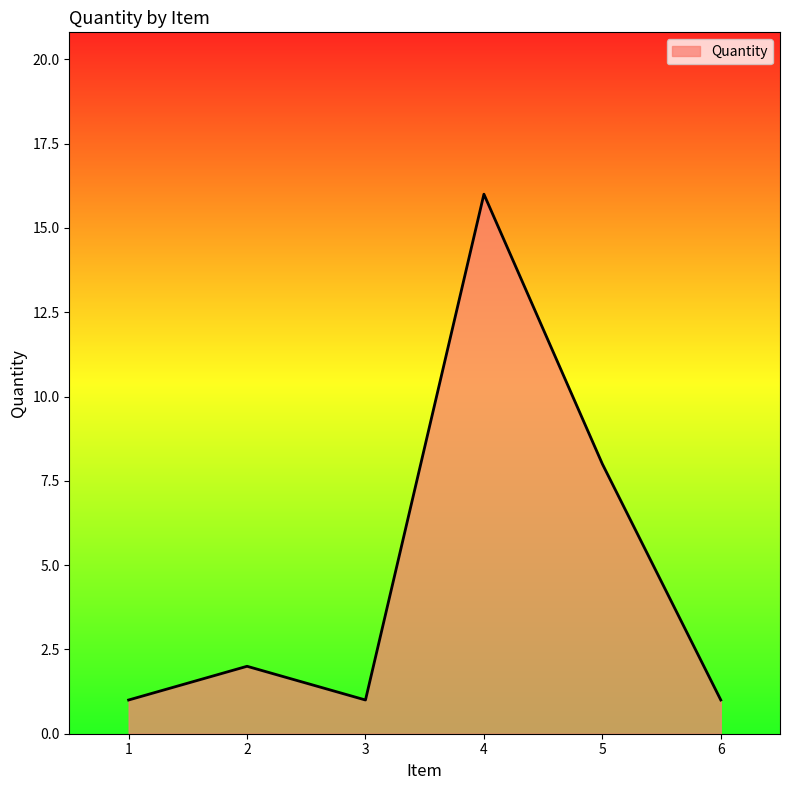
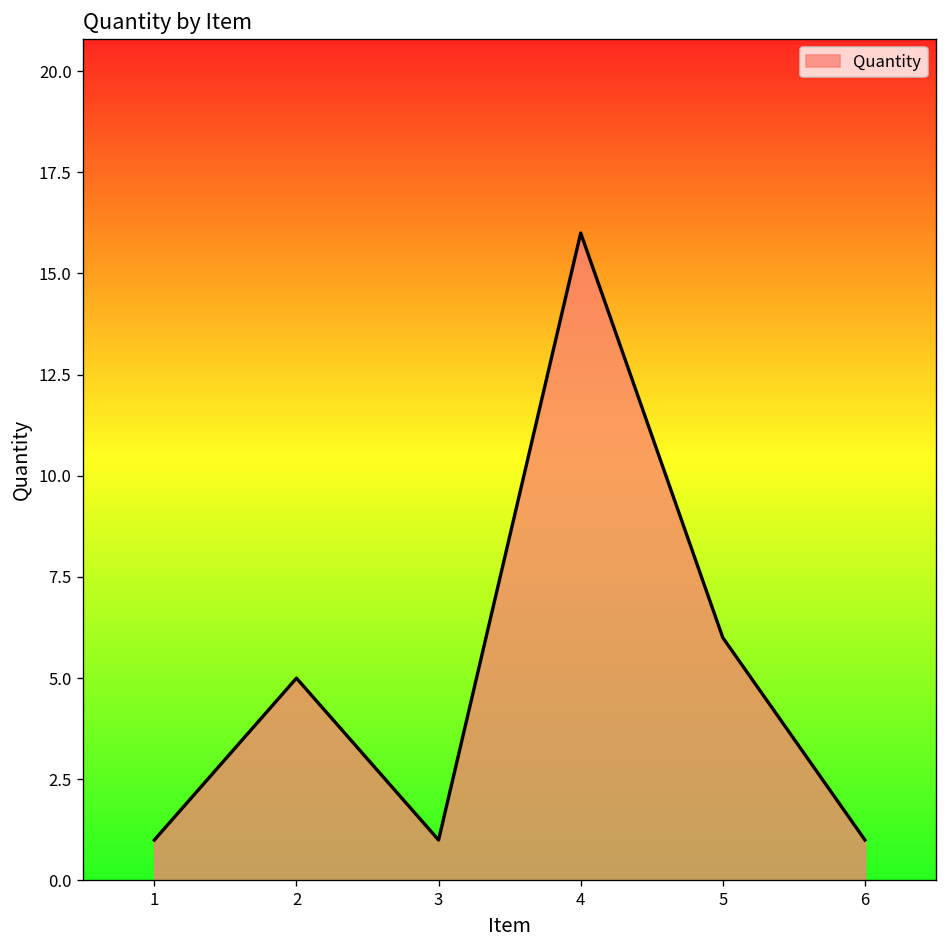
2: 2 -> 5
5: 8 -> 6
